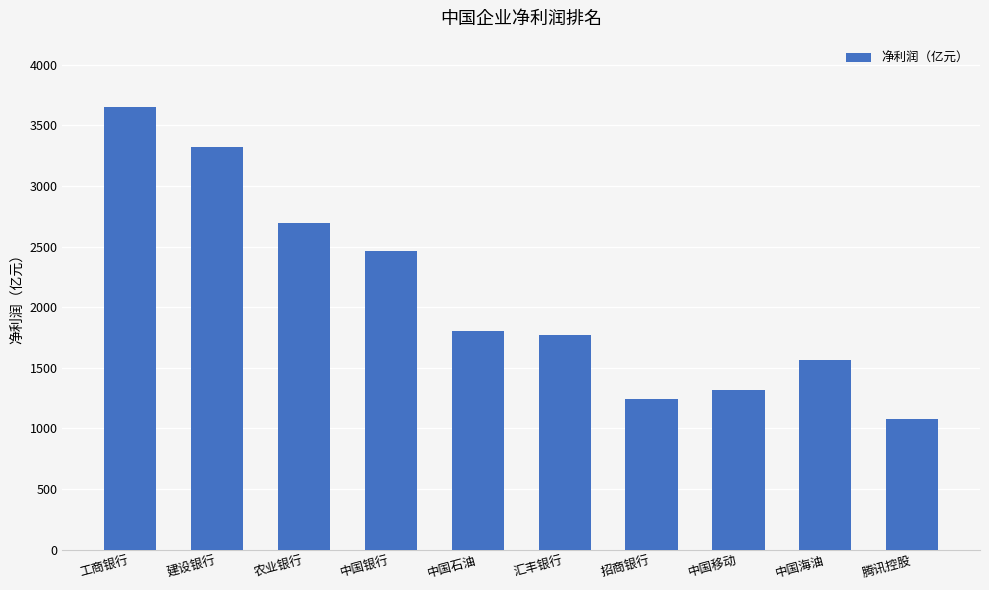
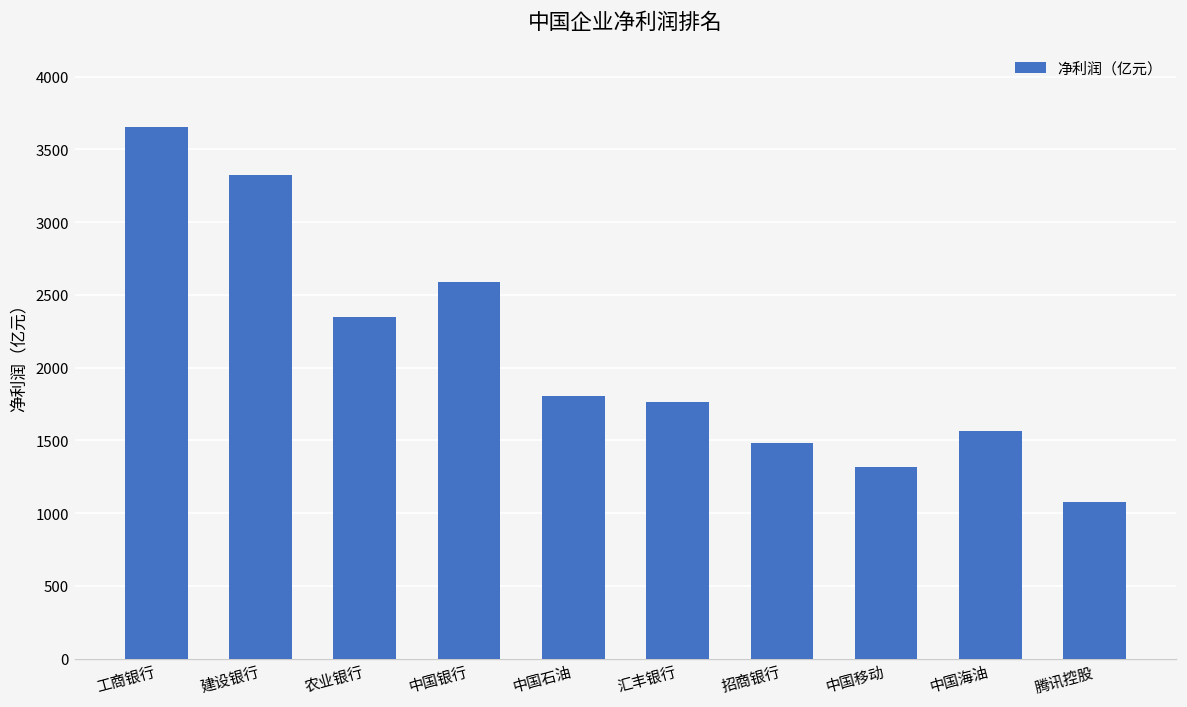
农业银行: 2700 -> 2350
中国银行: 2460 -> 2590
招商银行: 1240 -> 1480
